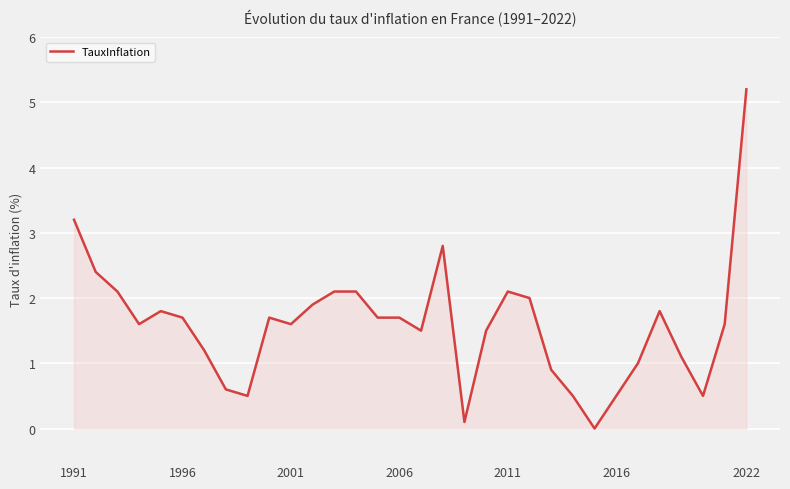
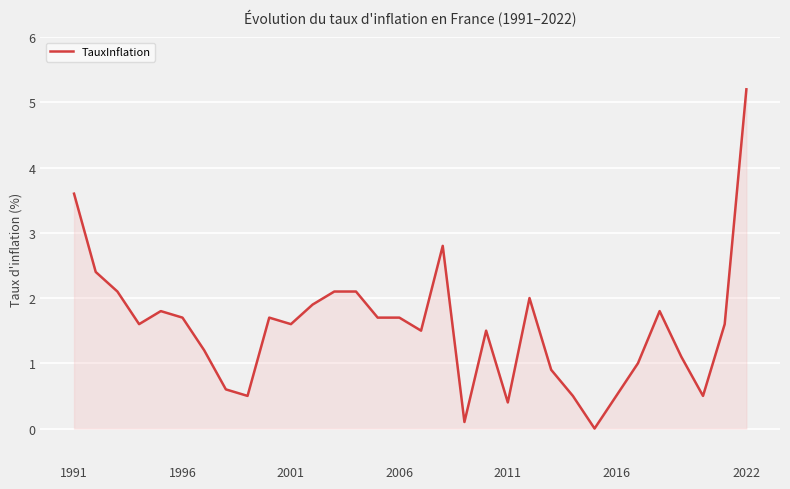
1991: 3.2 -> 3.6
2011: 2.1 -> 0.4
